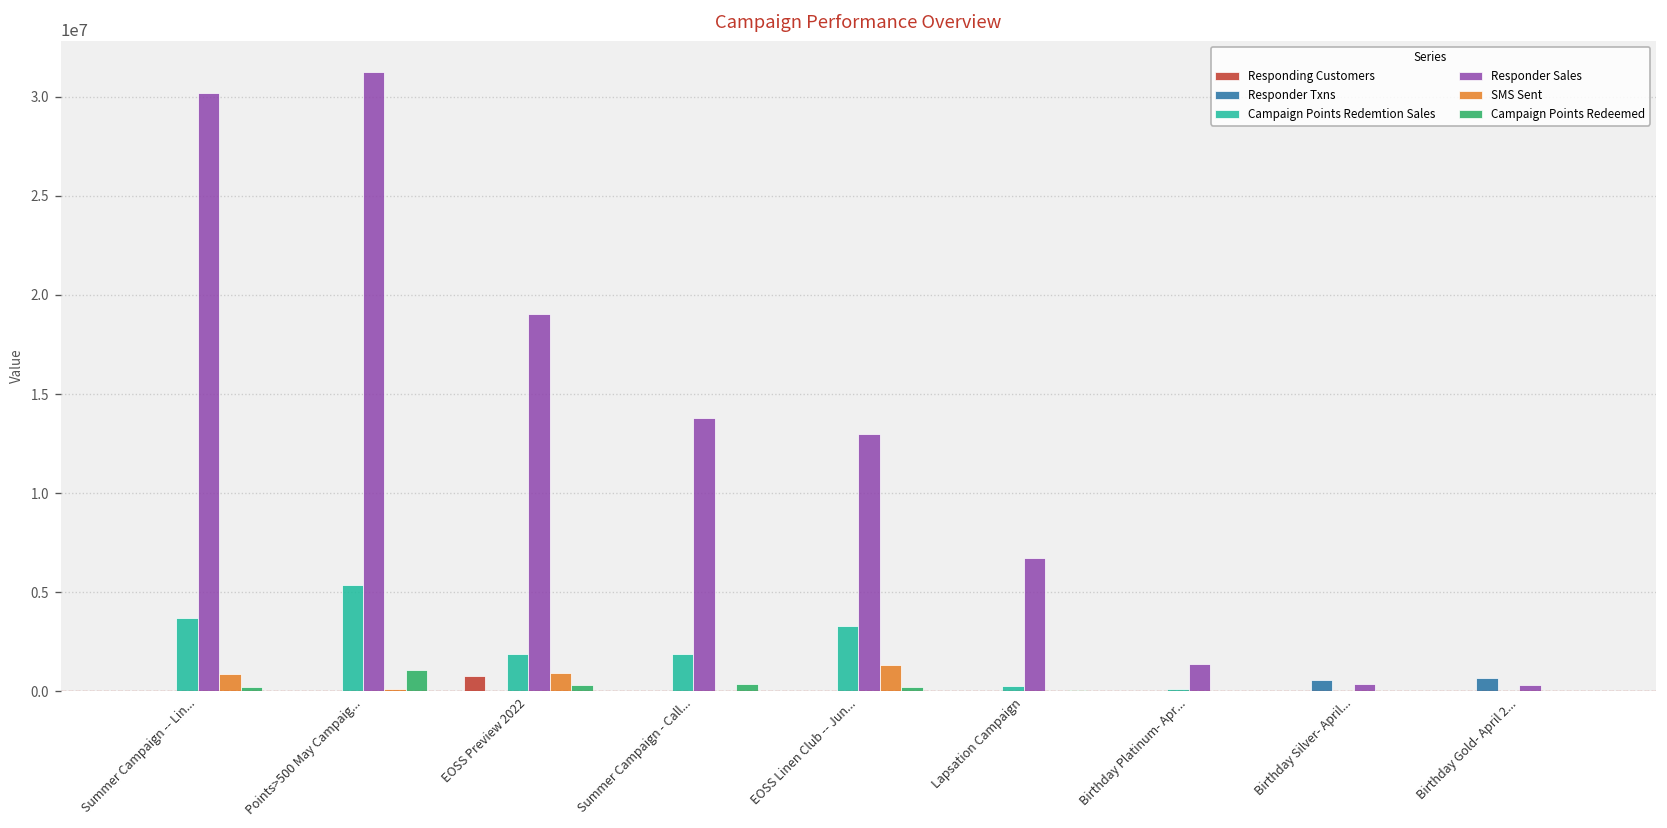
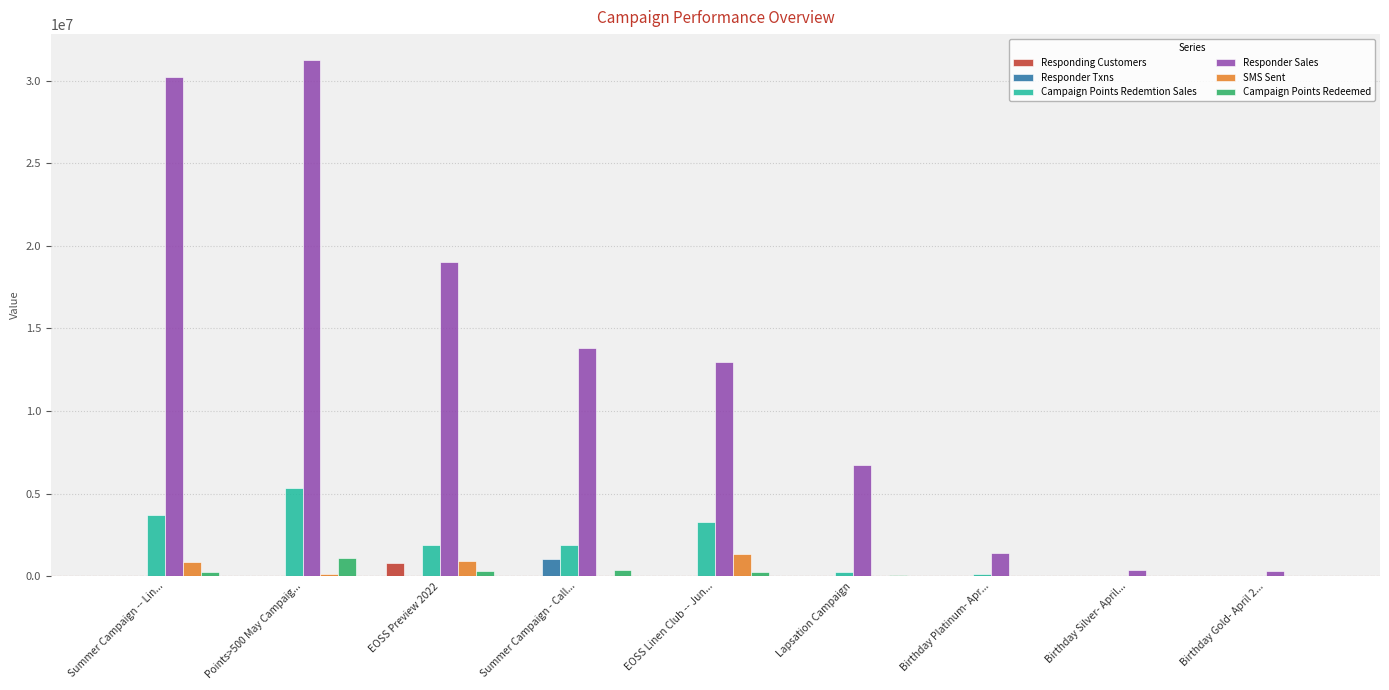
Responder Txns, Summer Campaign - Call...: 0 -> 1000000
Responder Txns, Birthday Silver- April...: 600000 -> 0
Responder Txns, Birthday Gold- April 2...: 700000 -> 0
